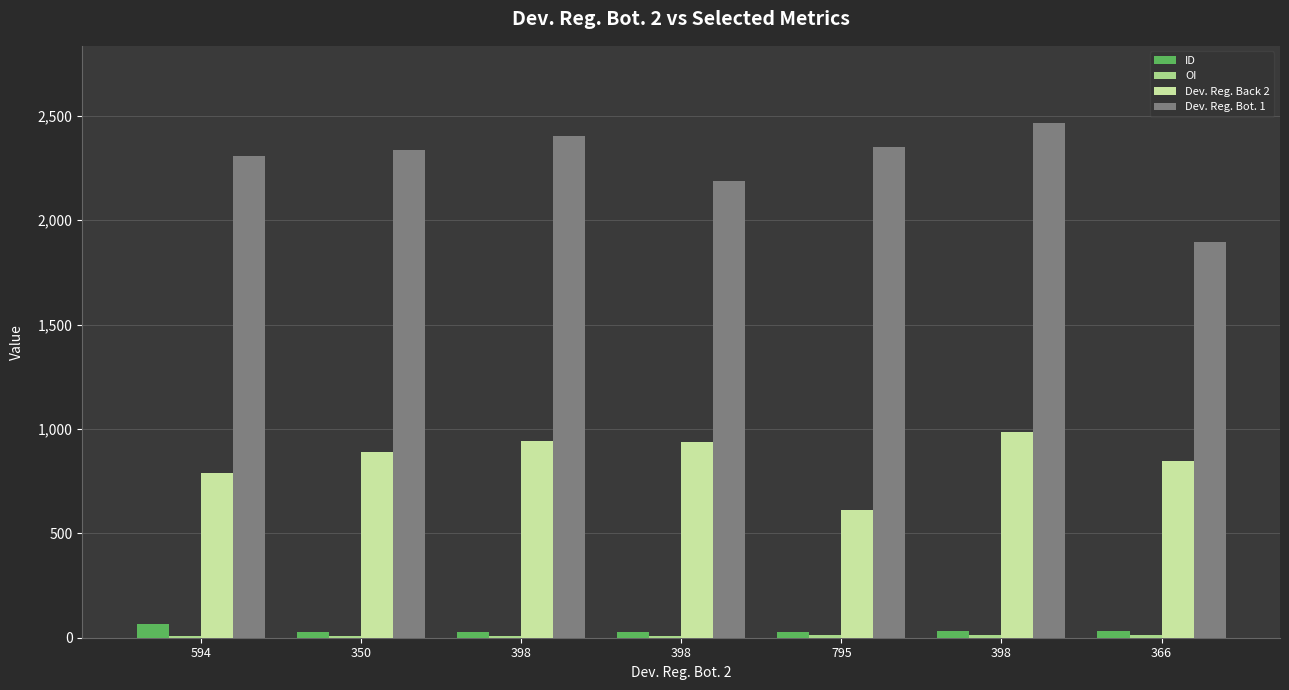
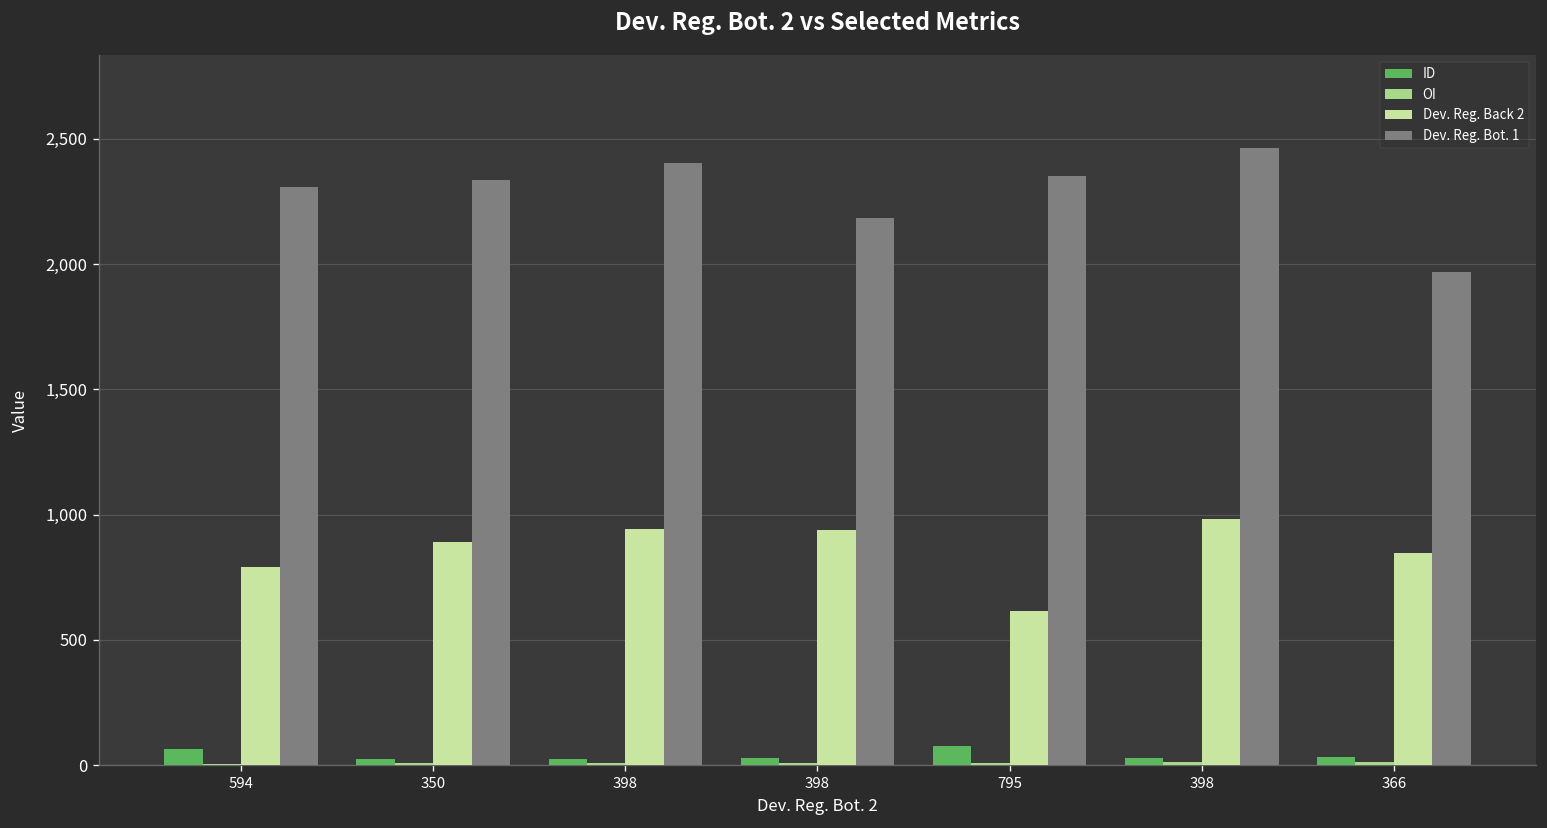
ID, 795: 30 -> 80
Dev. Reg. Bot. 1, 366: 1,890 -> 1,970
